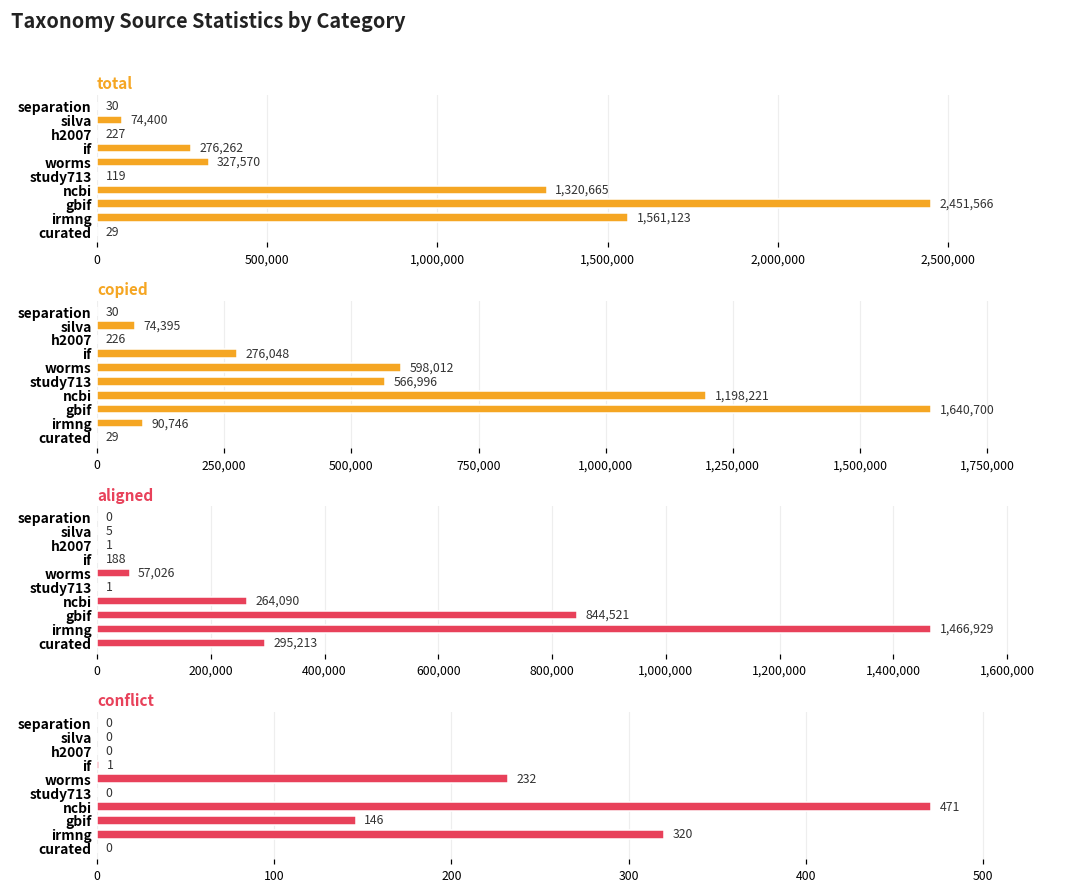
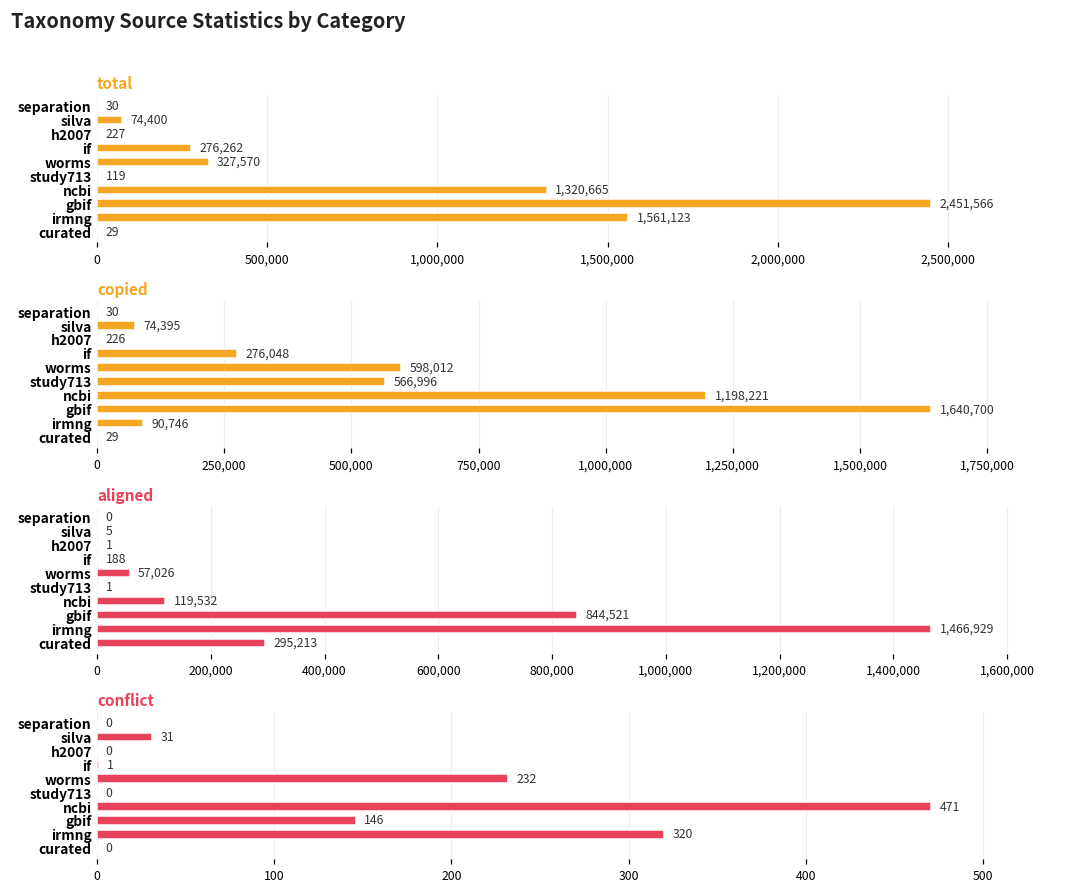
aligned, ncbi: 264,090 -> 119,532
conflict, silva: 0 -> 31
